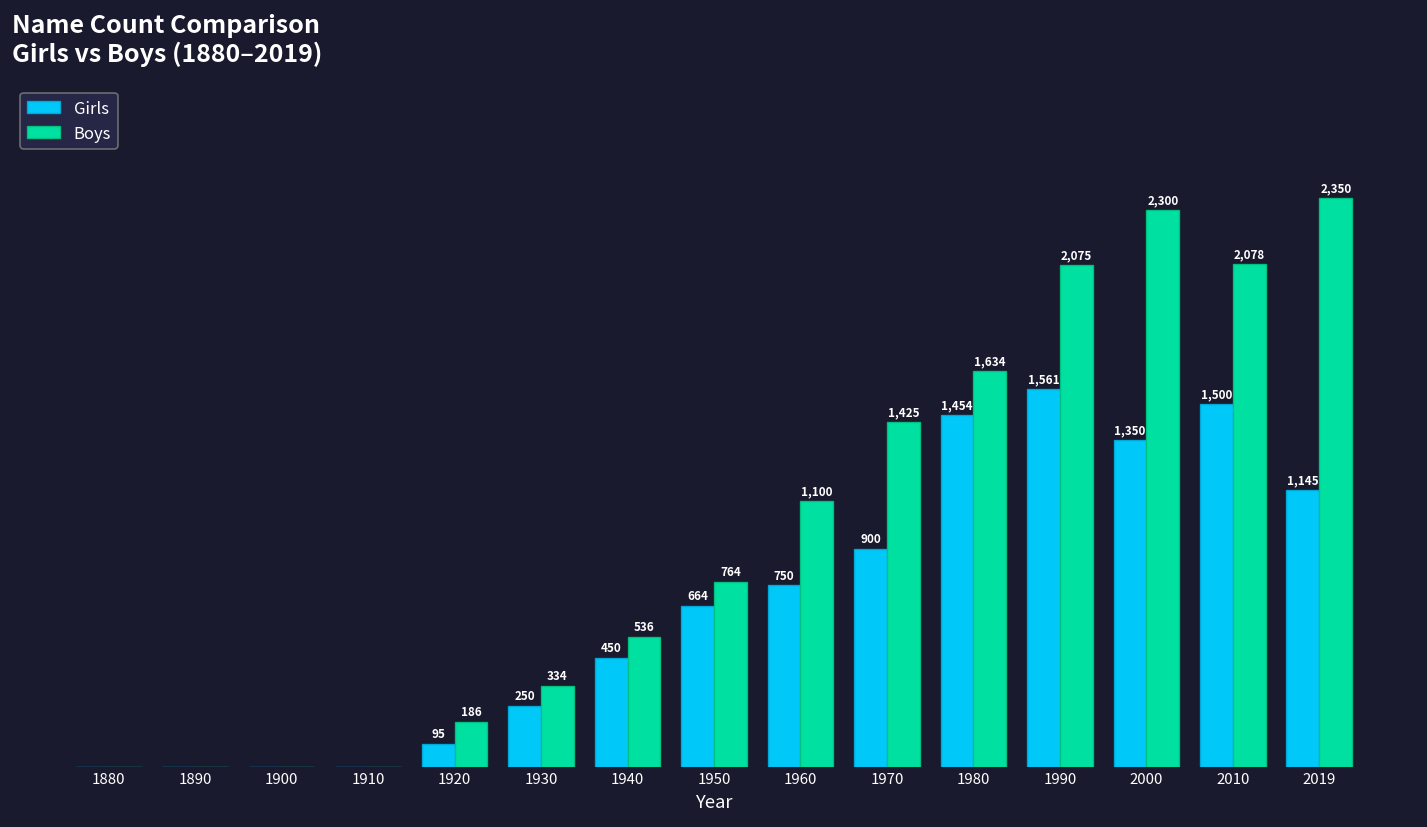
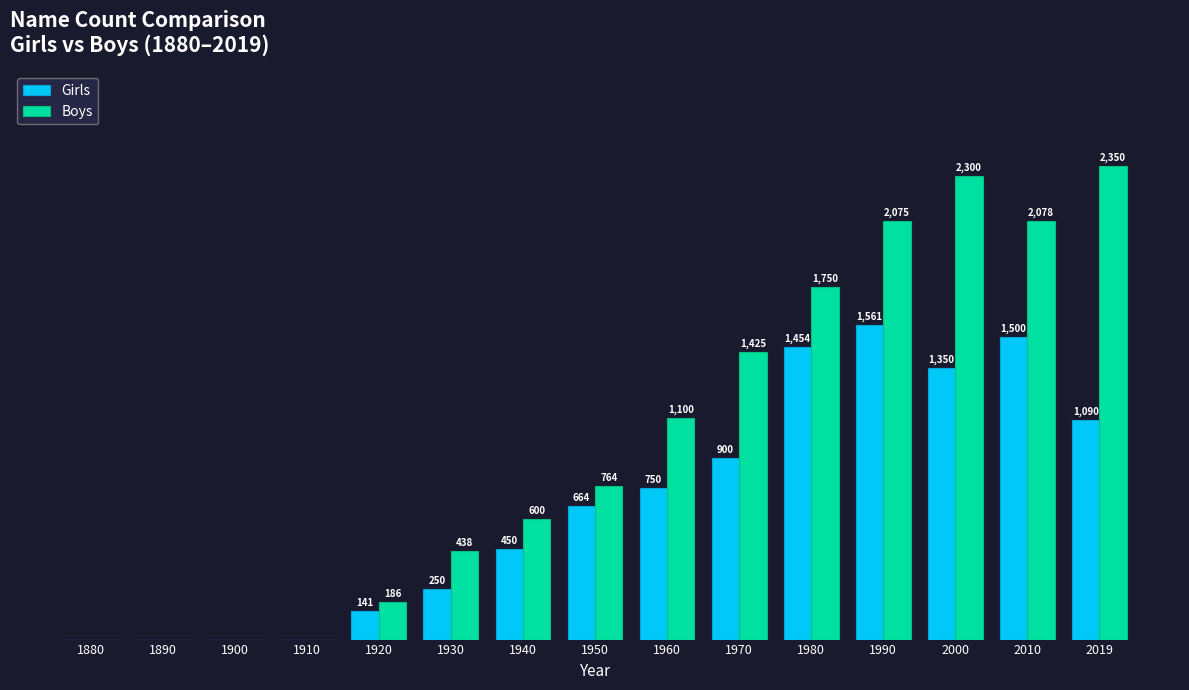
Girls, 1920: 95 -> 141
Boys, 1930: 334 -> 438
Boys, 1940: 536 -> 600
Boys, 1980: 1,634 -> 1,750
Girls, 2019: 1,145 -> 1,090
